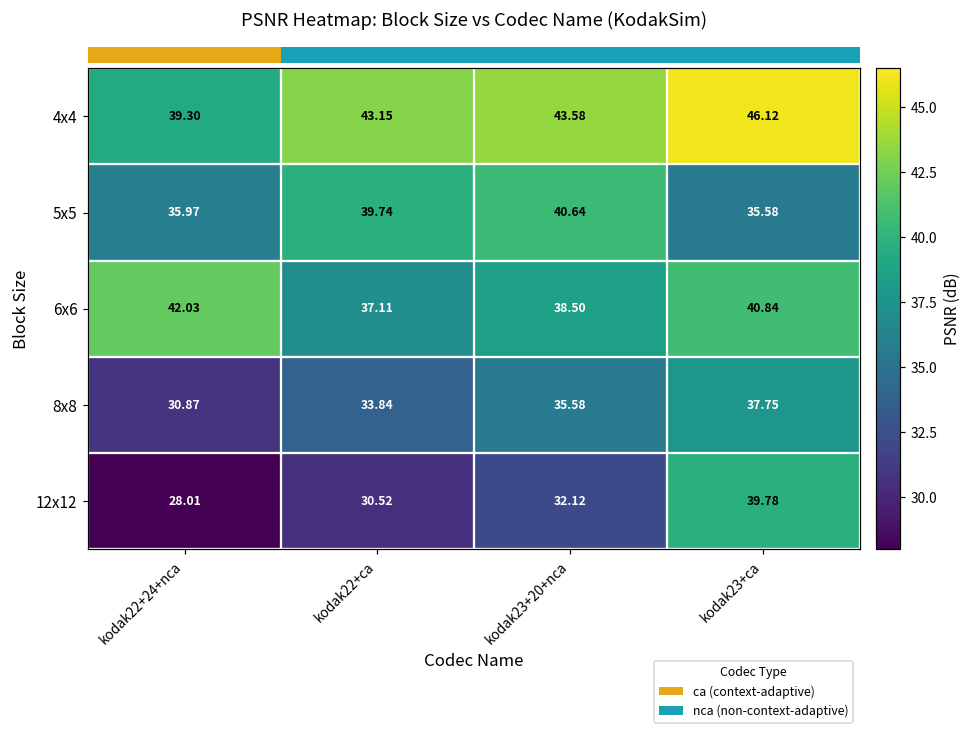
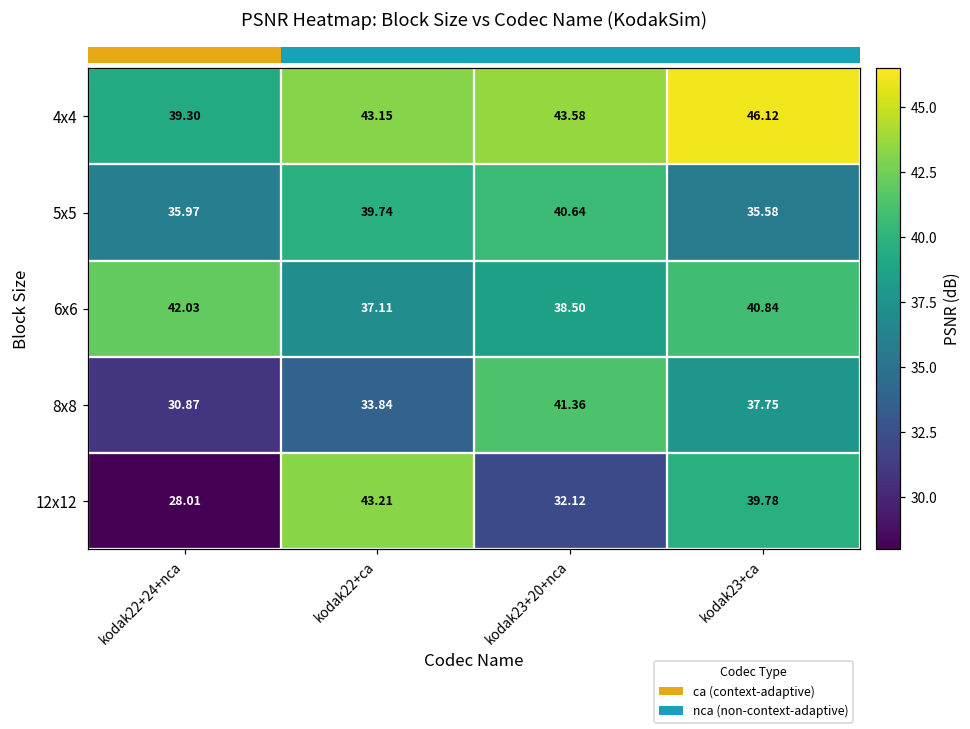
8x8, kodak23+20+nca: 35.58 -> 41.36
12x12, kodak22+ca: 30.52 -> 43.21
